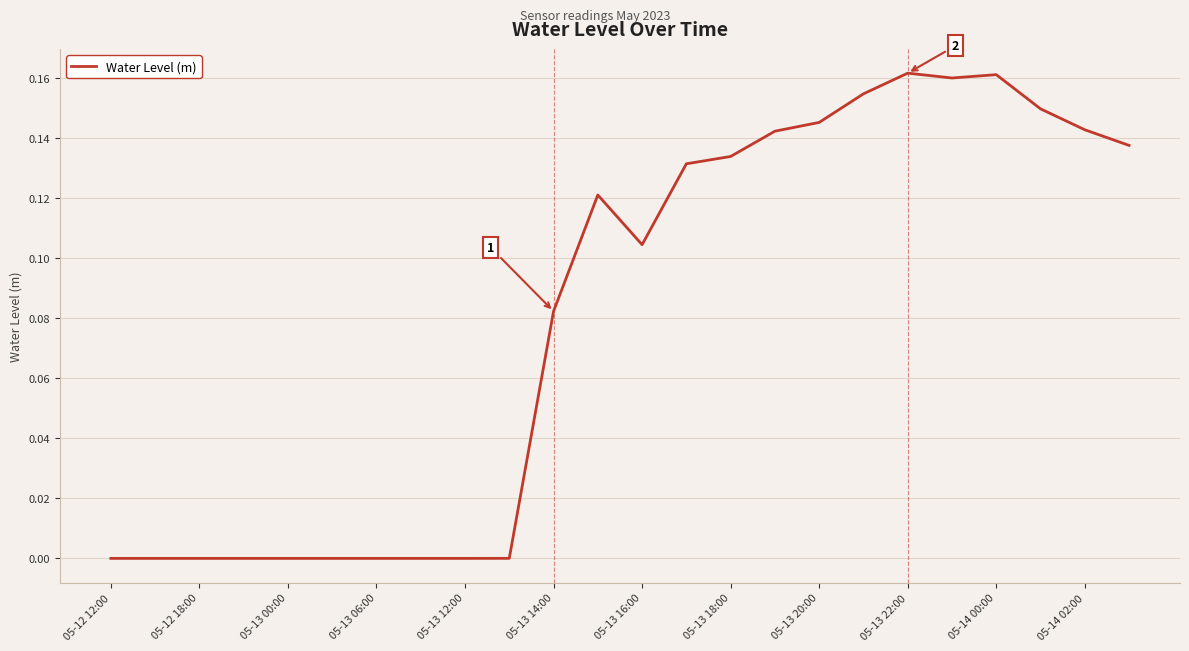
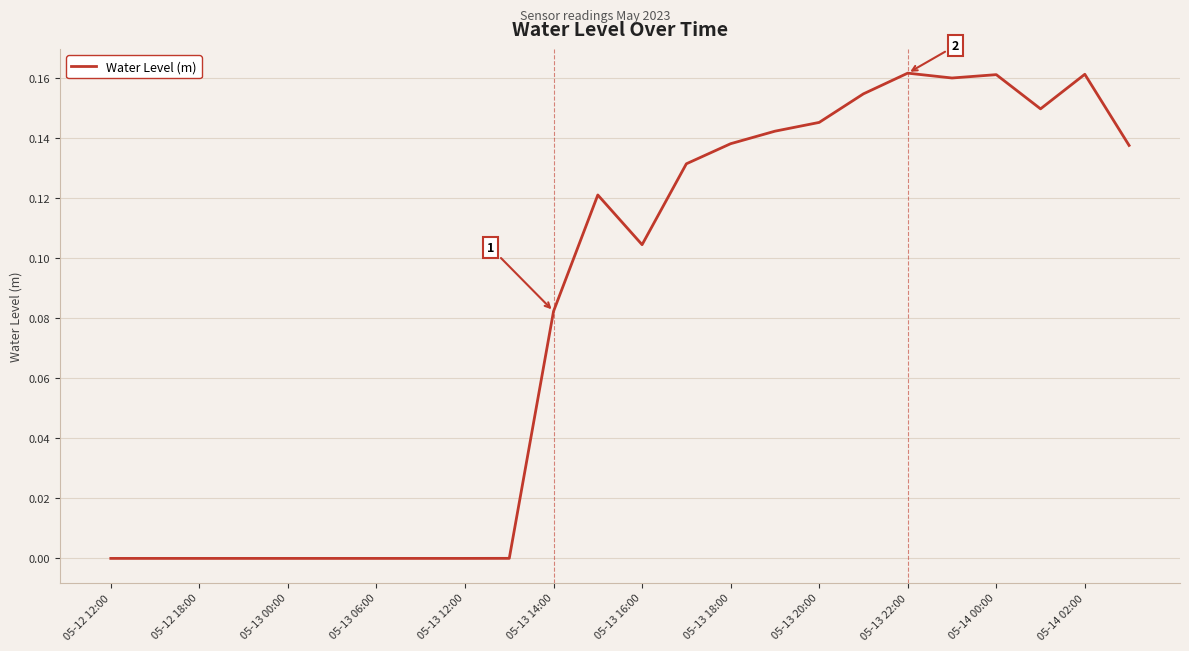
05-13 18:00: 0.134 -> 0.138
05-14 02:00: 0.143 -> 0.161
